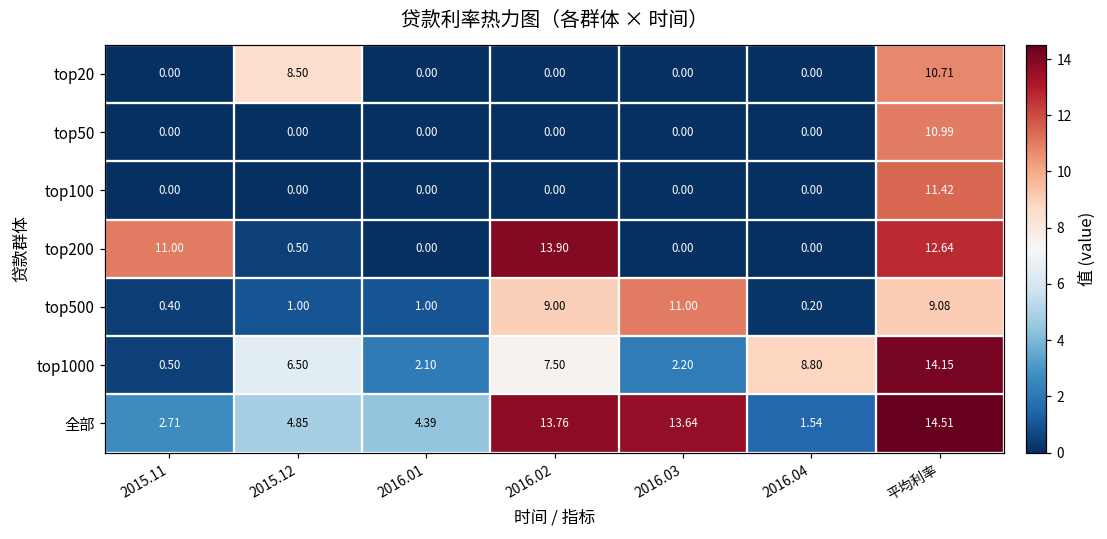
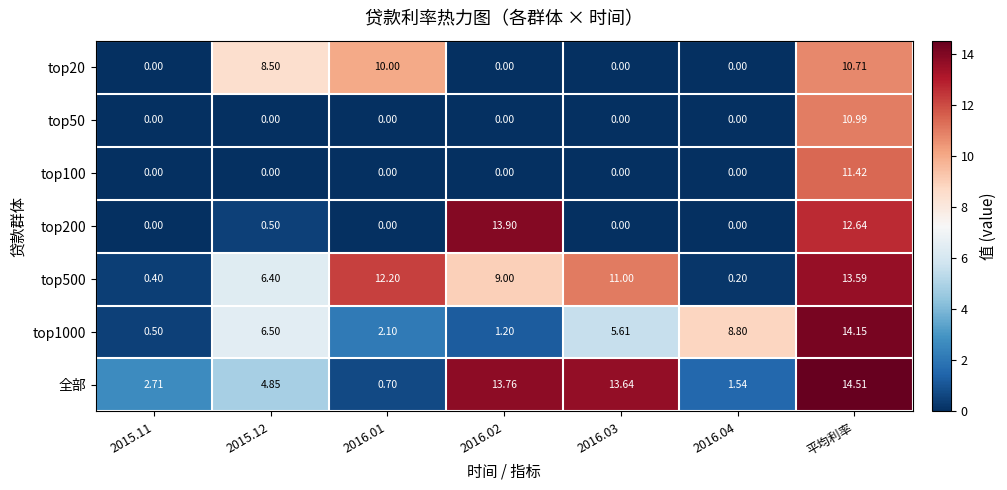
top20, 2016.01: 0.00 -> 10.00
top200, 2015.11: 11.00 -> 0.00
top500, 2015.12: 1.00 -> 6.40
top500, 2016.01: 1.00 -> 12.20
top500, 平均利率: 9.08 -> 13.59
top1000, 2016.02: 7.50 -> 1.20
top1000, 2016.03: 2.20 -> 5.61
全部, 2016.01: 4.39 -> 0.70
